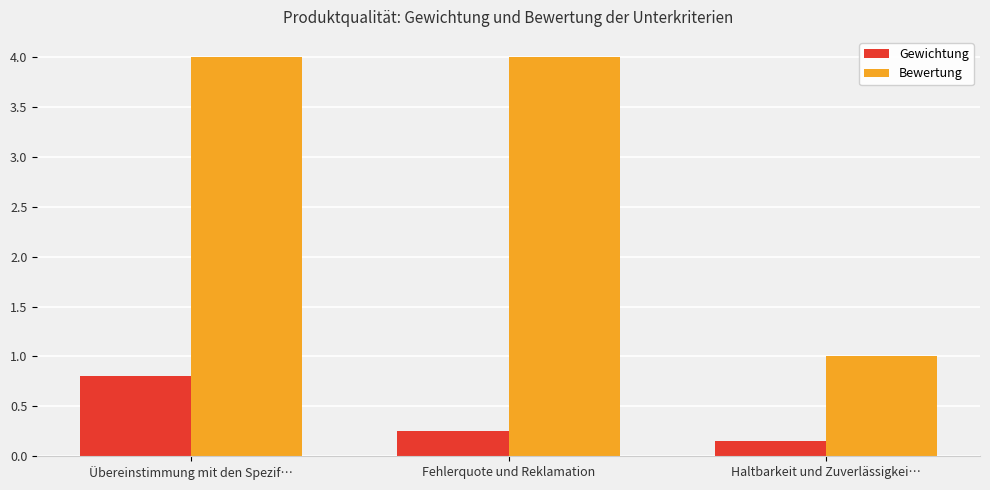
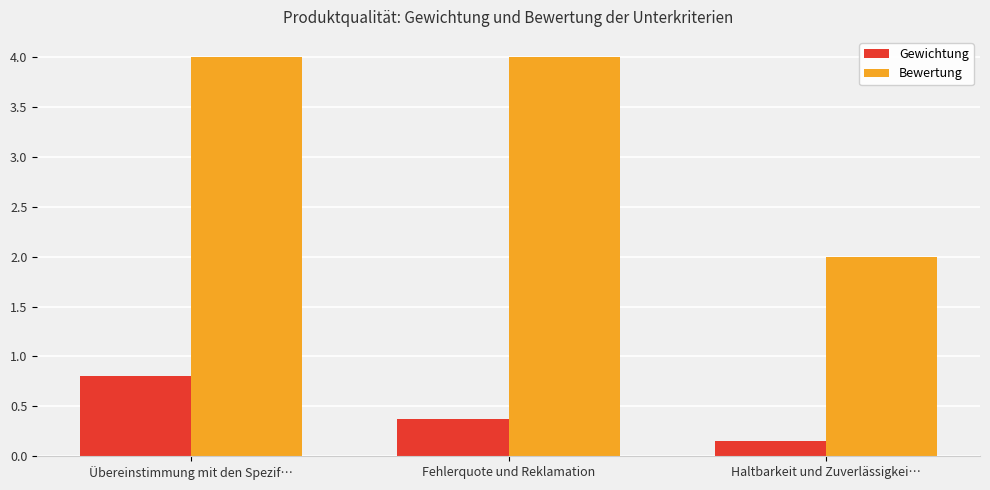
Gewichtung, Fehlerquote und Reklamation: 0.3 -> 0.4
Bewertung, Haltbarkeit und Zuverlässigkei…: 1 -> 2
